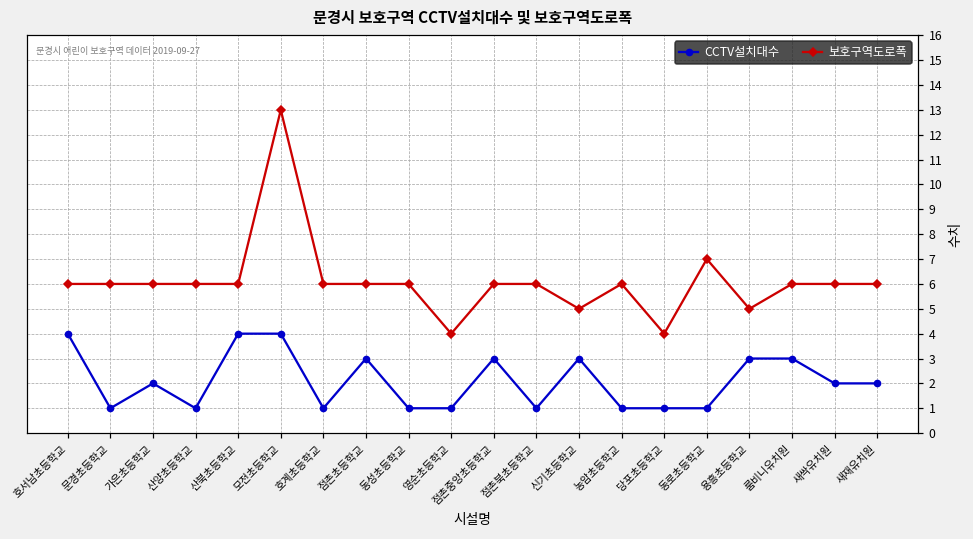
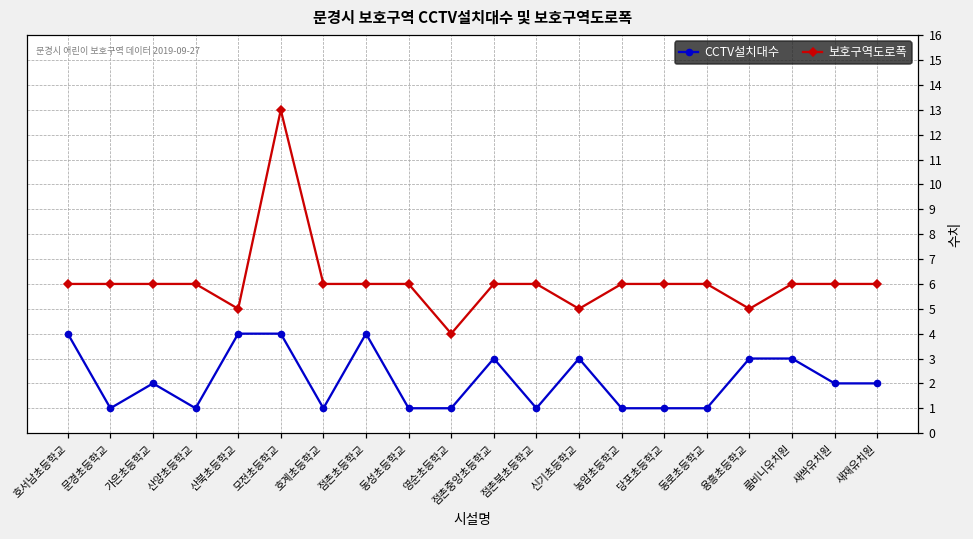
보호구역도로폭, 산북초등학교: 6 -> 5
CCTV설치대수, 점촌초등학교: 3 -> 4
보호구역도로폭, 당포초등학교: 4 -> 6
보호구역도로폭, 동로초등학교: 7 -> 6
